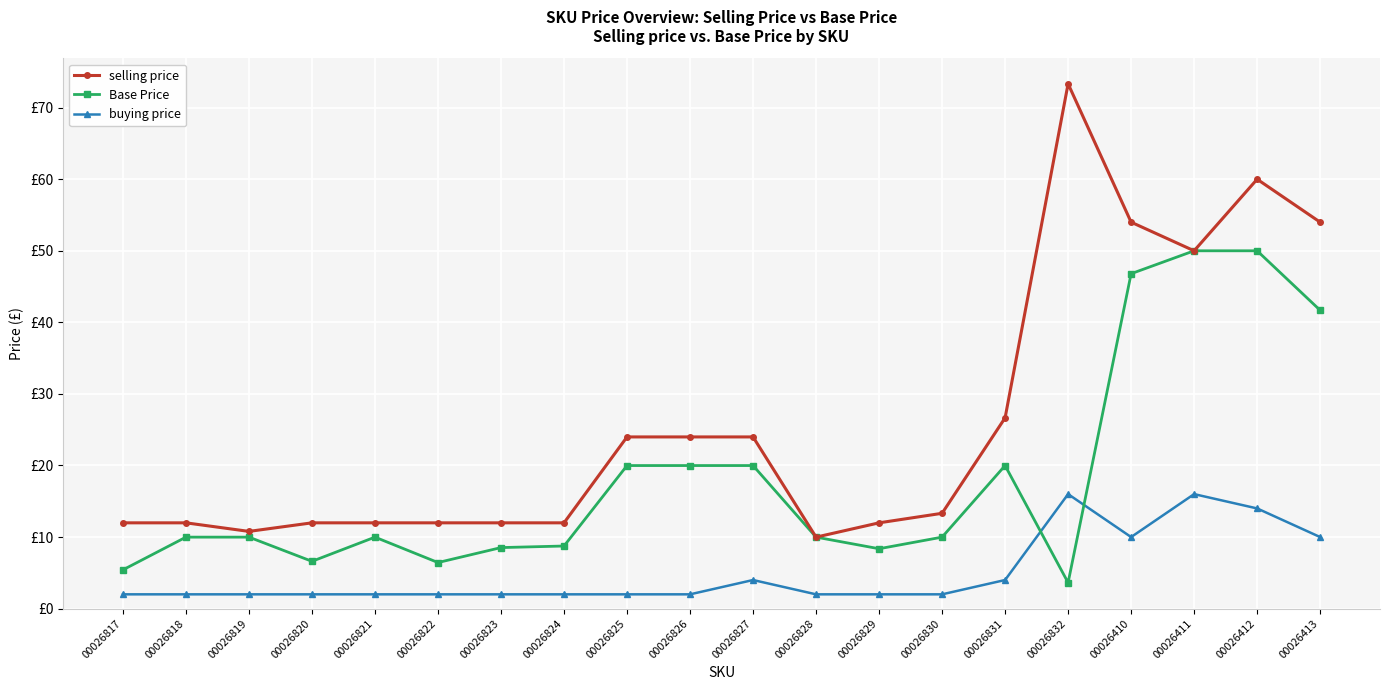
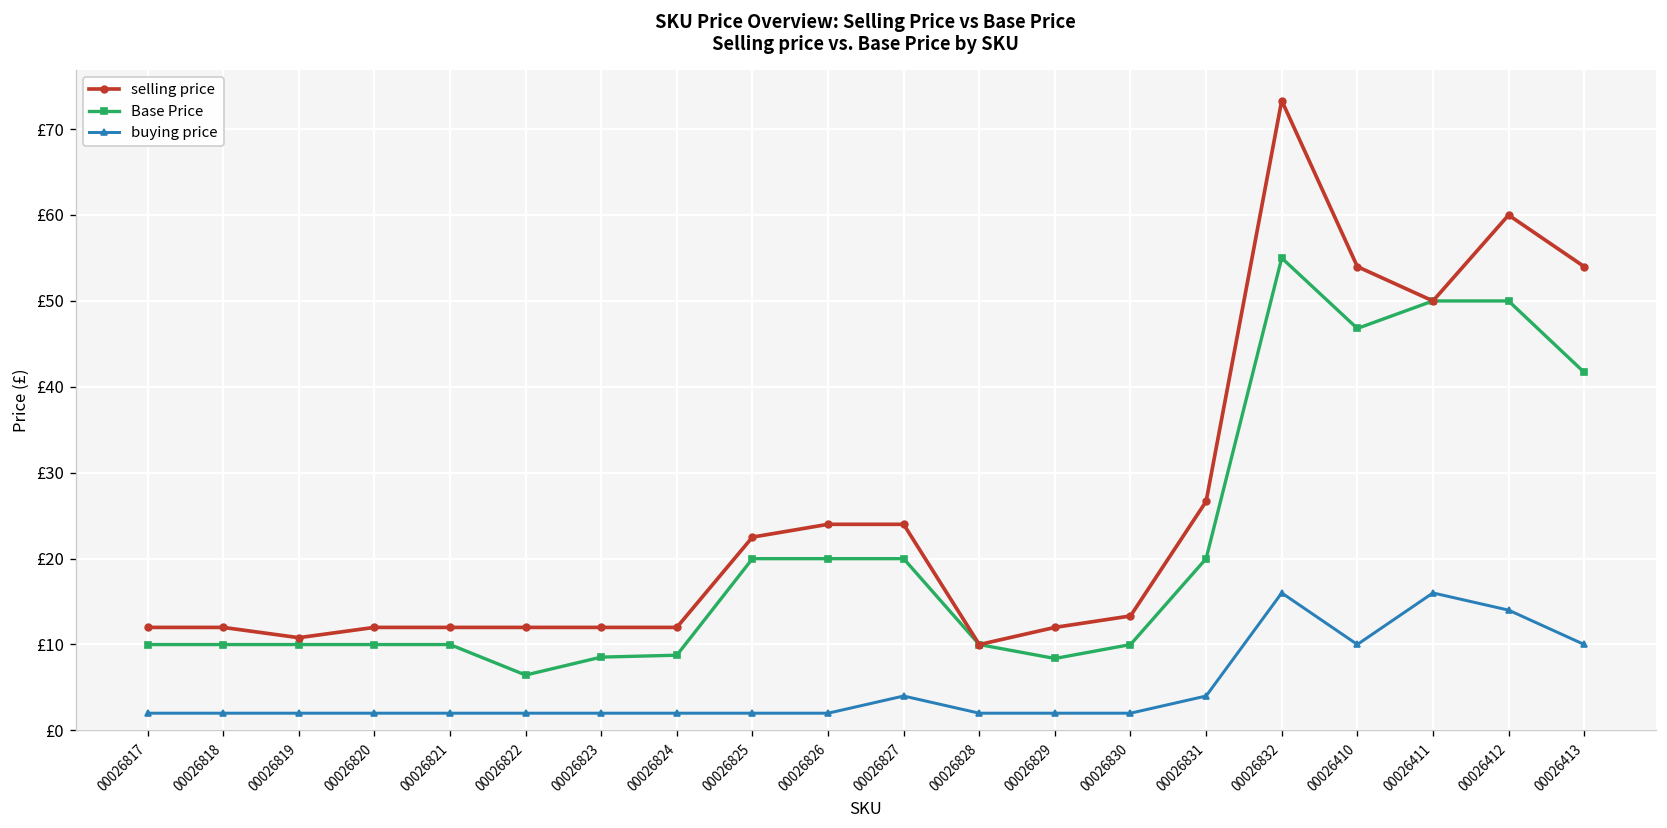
Base Price, 00026817: £5 -> £10
Base Price, 00026820: £7 -> £10
selling price, 00026825: £24 -> £22
Base Price, 00026832: £4 -> £55
